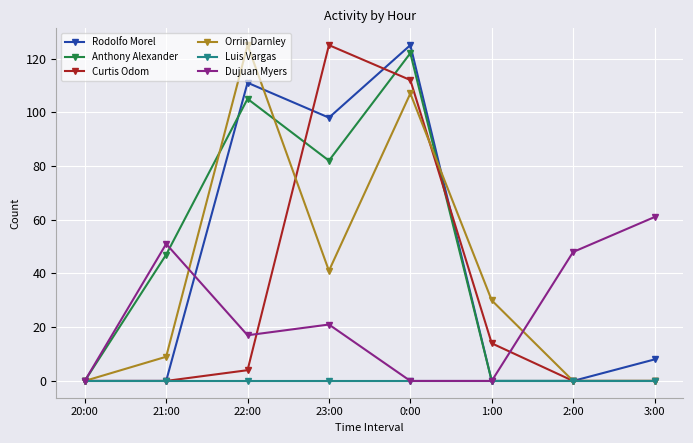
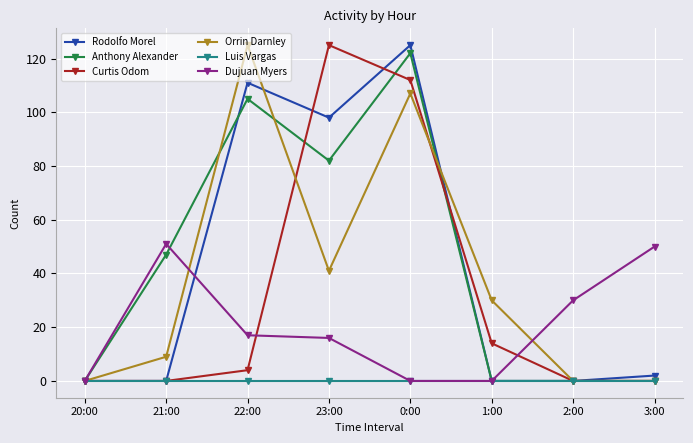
Dujuan Myers, 23:00: 21 -> 16
Dujuan Myers, 2:00: 48 -> 30
Rodolfo Morel, 3:00: 8 -> 2
Dujuan Myers, 3:00: 61 -> 50
